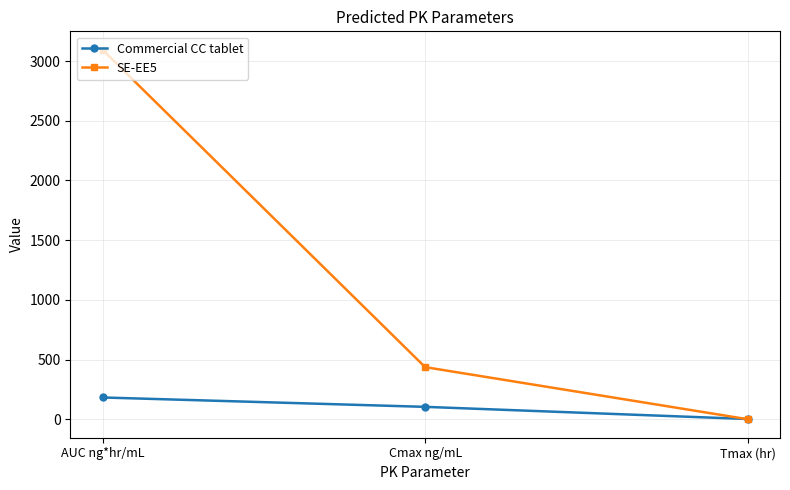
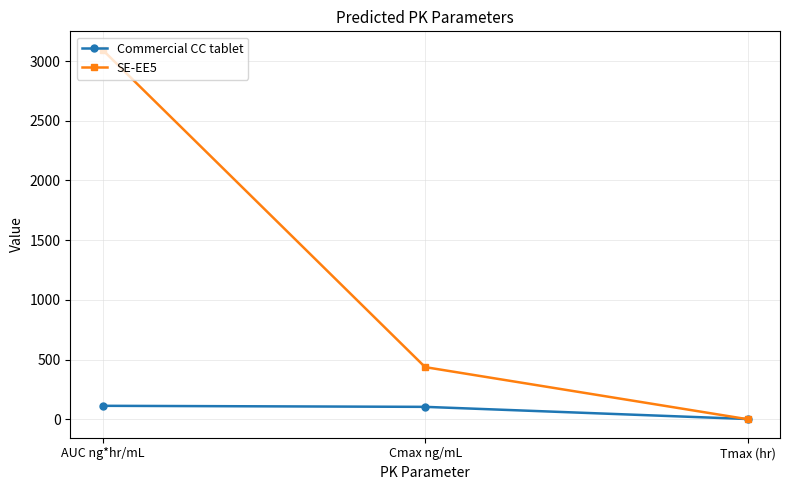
Commercial CC tablet, AUC ng*hr/mL: 180 -> 110
